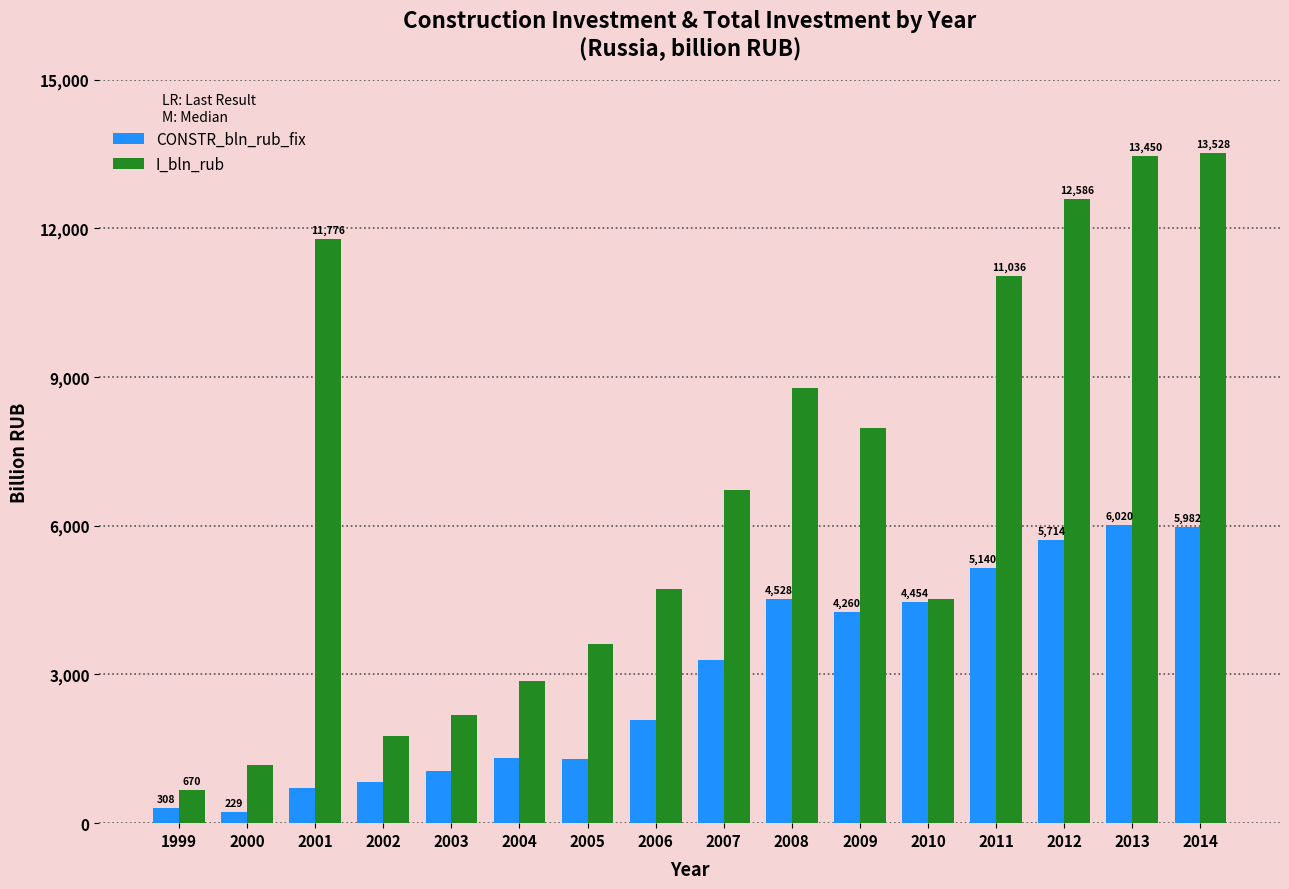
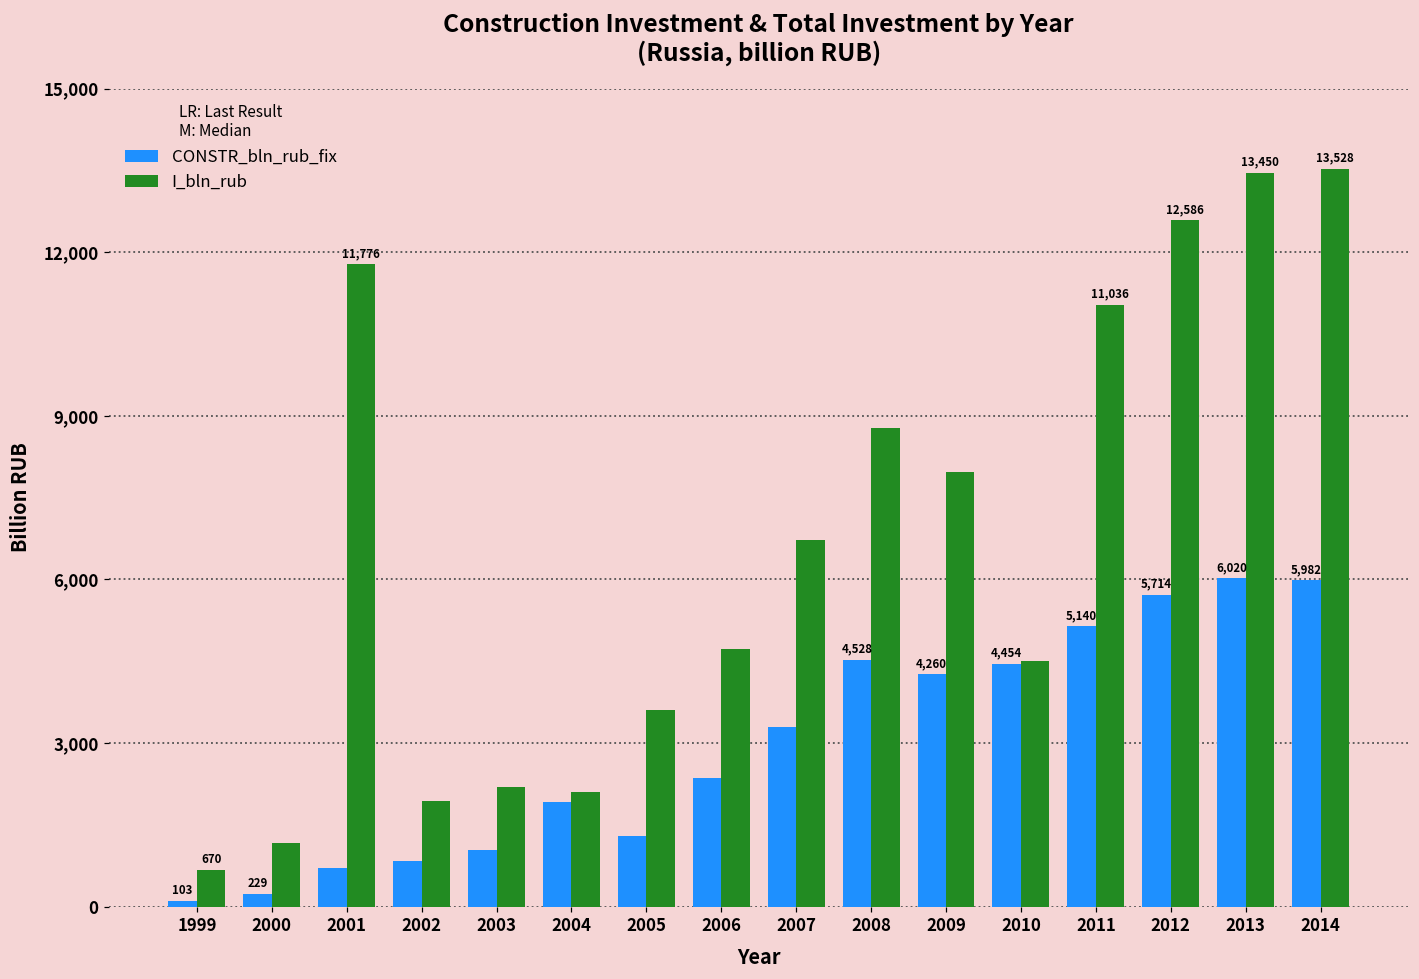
CONSTR_bln_rub_fix, 1999: 308 -> 103
I_bln_rub, 2002: 1,800 -> 1,900
CONSTR_bln_rub_fix, 2004: 1,300 -> 1,900
I_bln_rub, 2004: 2,900 -> 2,100
CONSTR_bln_rub_fix, 2006: 2,100 -> 2,400
